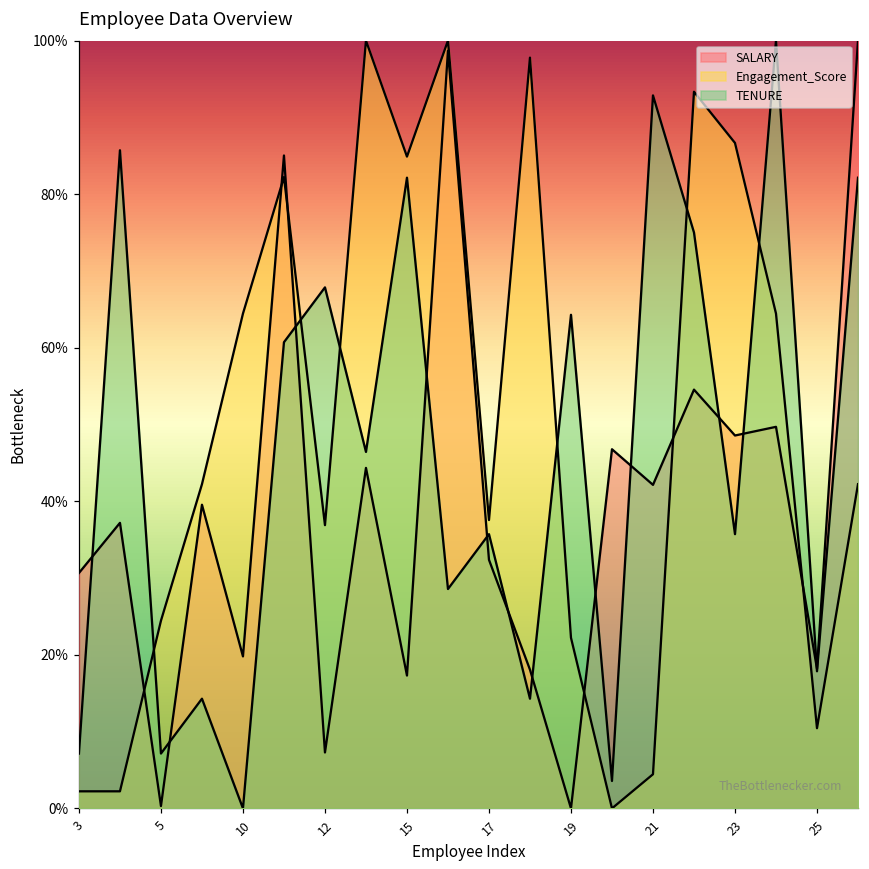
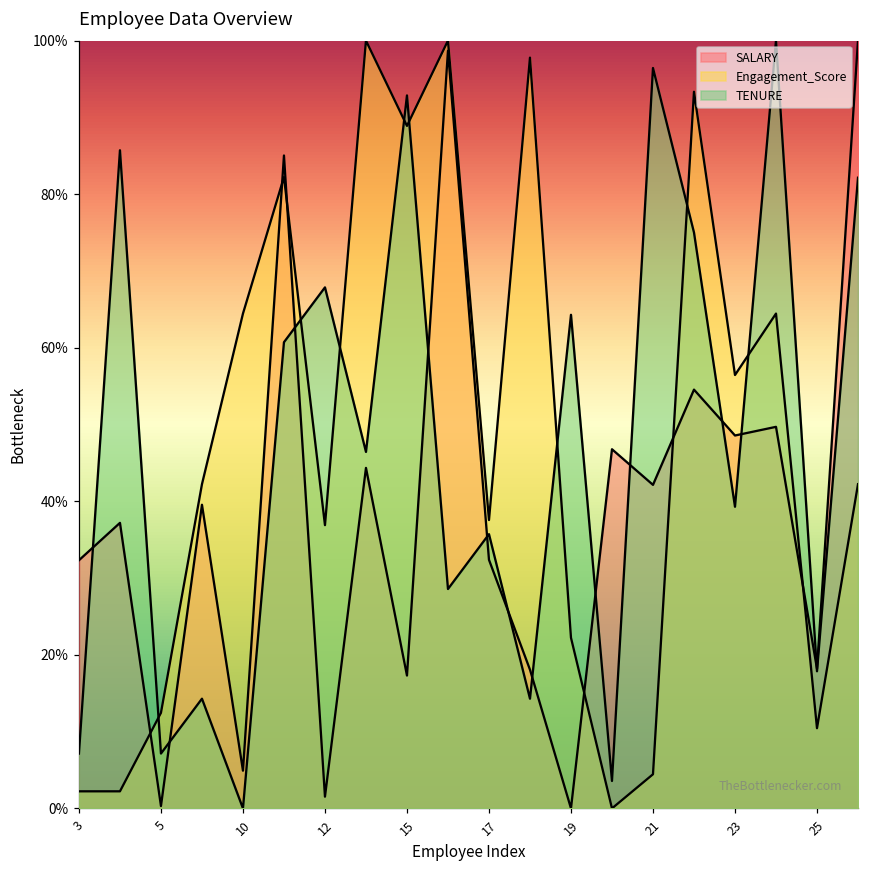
SALARY, 3: 31% -> 32%
Engagement_Score, 5: 24% -> 12%
SALARY, 10: 20% -> 5%
SALARY, 12: 7% -> 2%
Engagement_Score, 15: 85% -> 89%
TENURE, 15: 82% -> 93%
TENURE, 21: 93% -> 96%
Engagement_Score, 23: 87% -> 56%
TENURE, 23: 36% -> 39%
